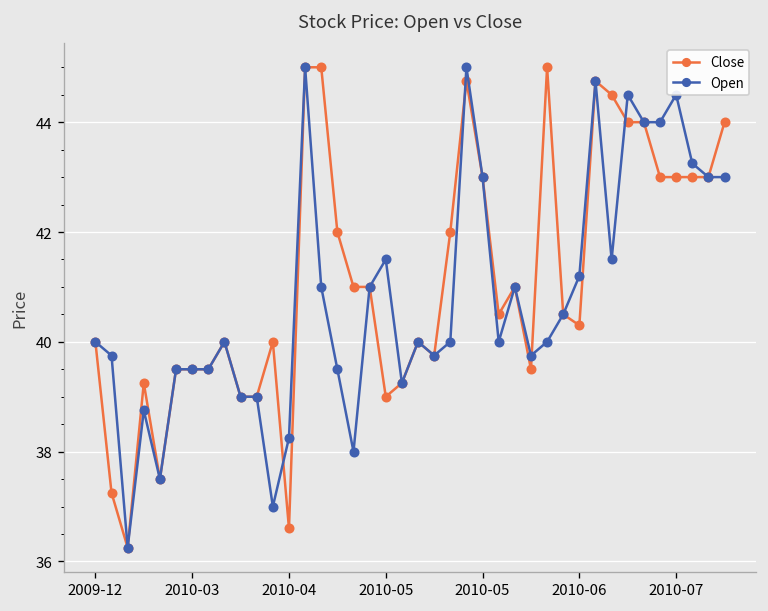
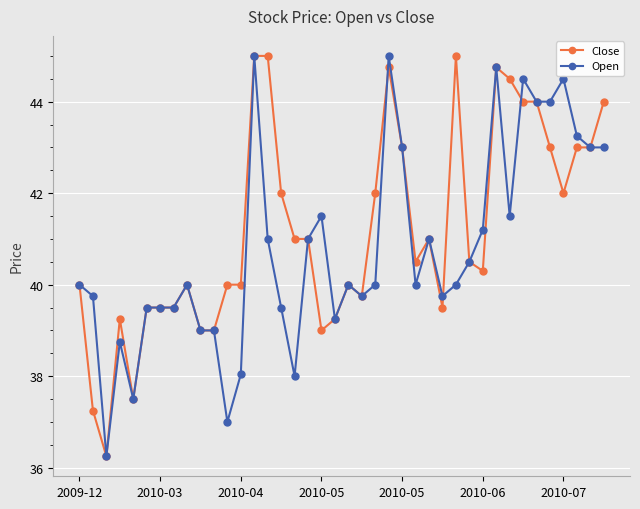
Close, 2010-04: 36.6 -> 40.0
Open, 2010-04: 38.3 -> 38.0
Close, 2010-07: 43 -> 42
